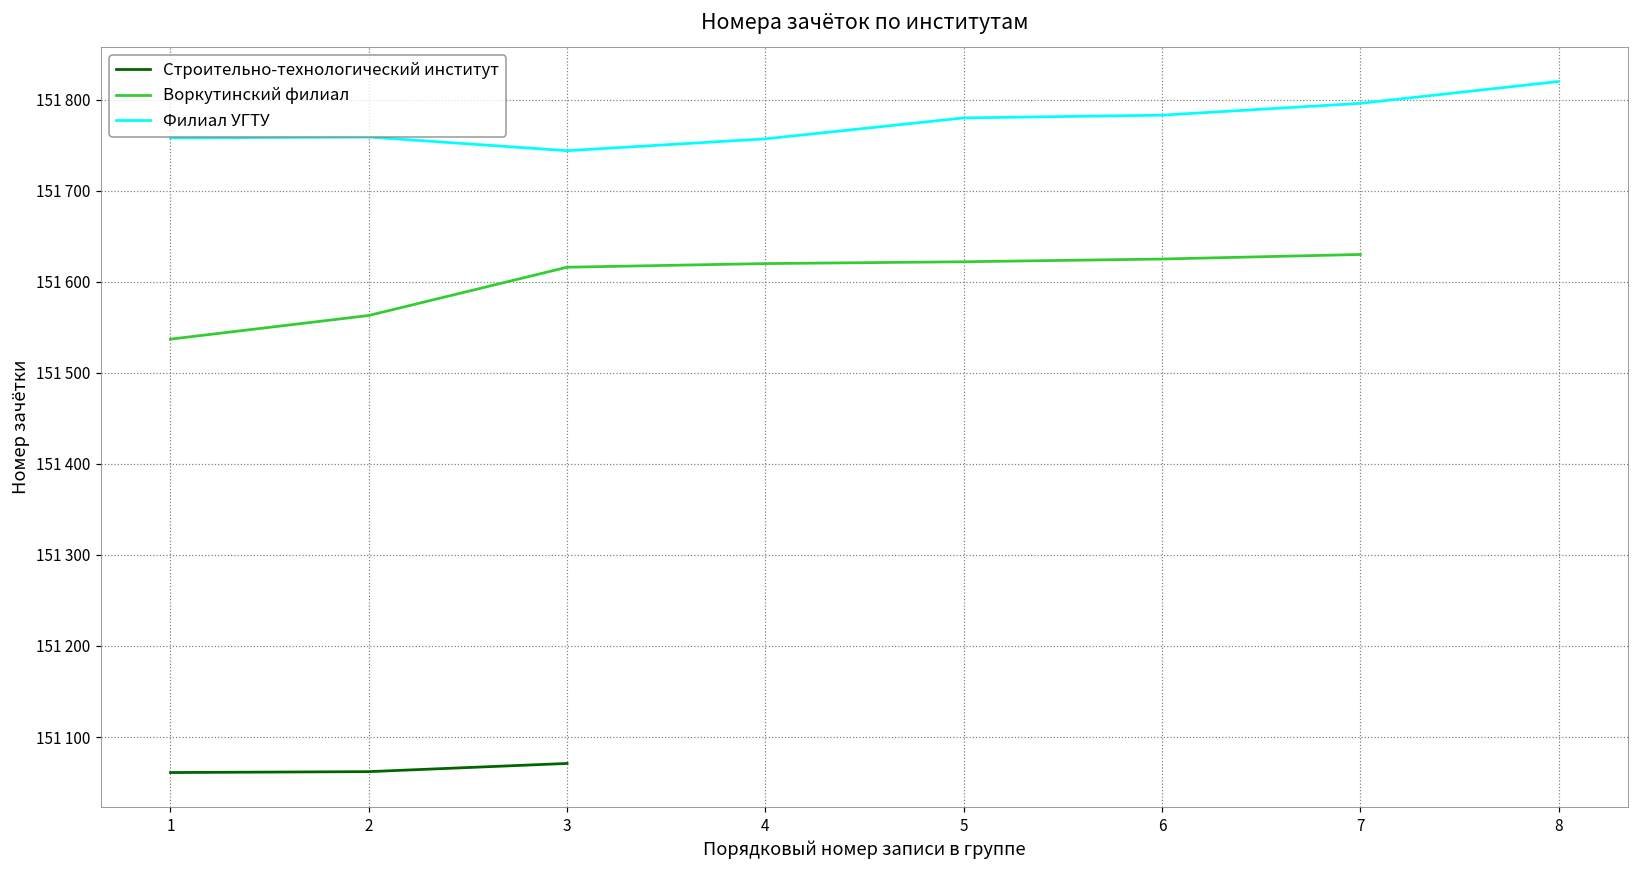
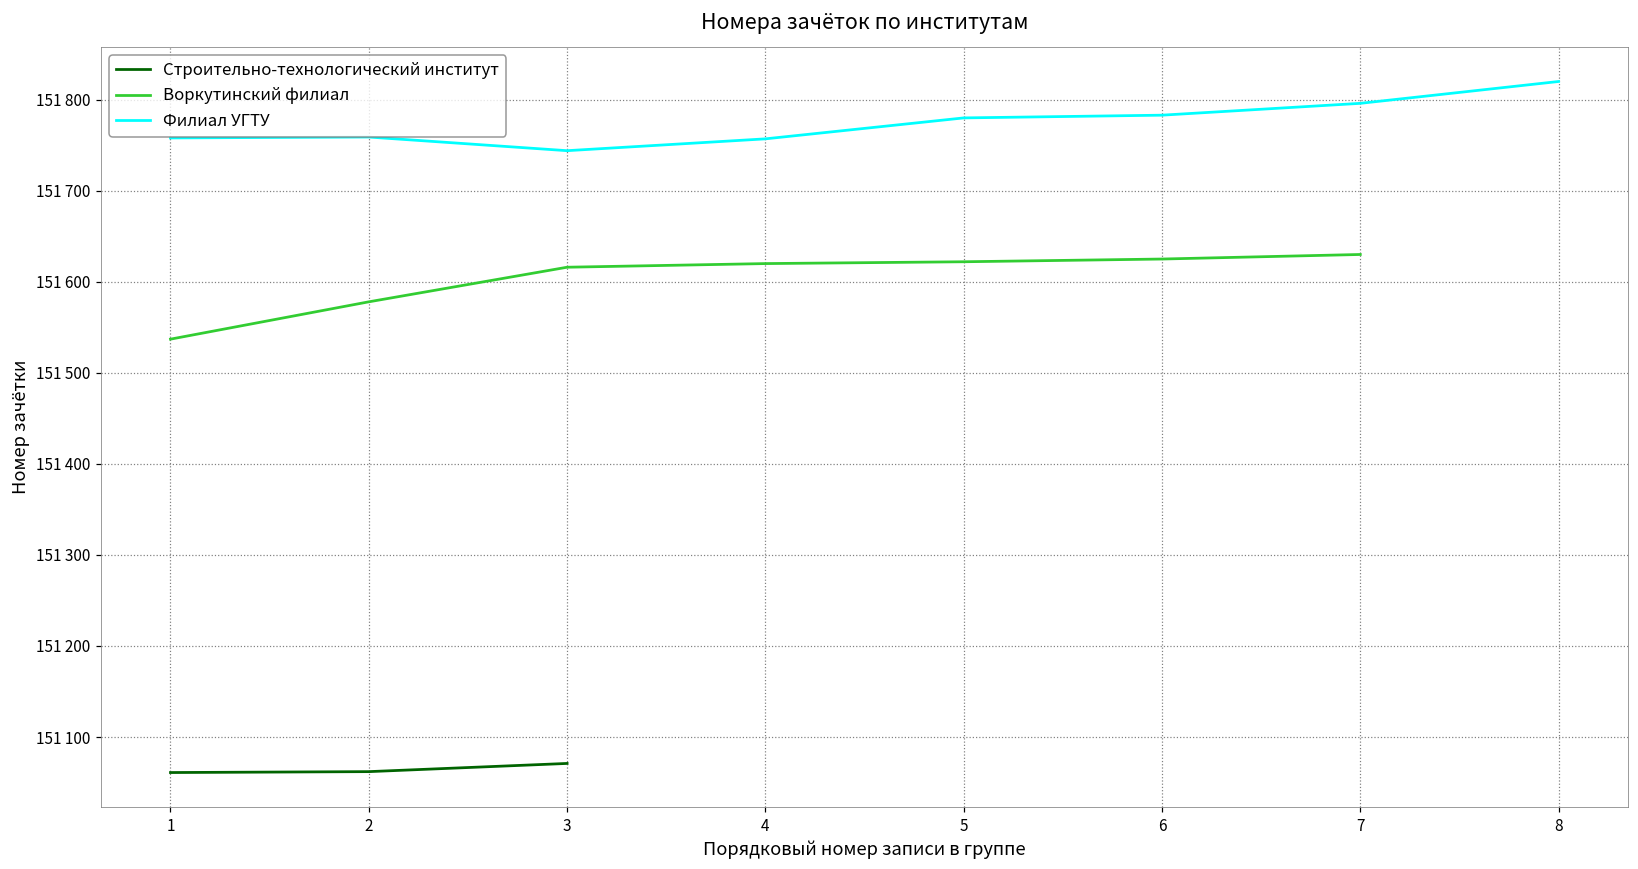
Воркутинский филиал, 2: 151560 -> 151580
